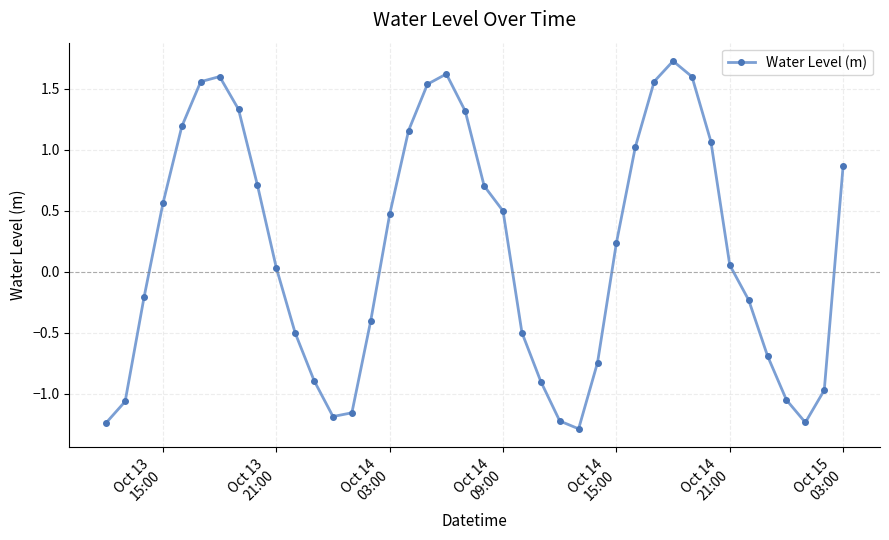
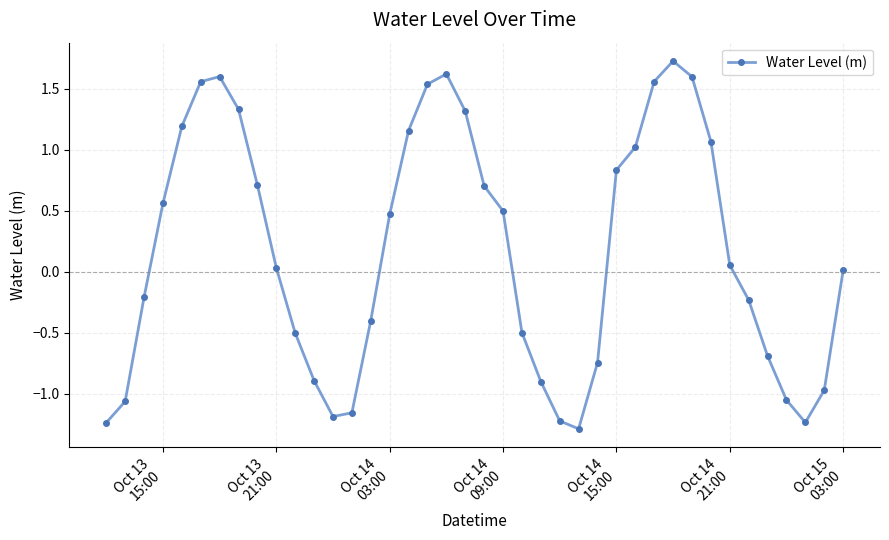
Oct 14 15:00: 0.24 -> 0.83
Oct 15 03:00: 0.87 -> 0.01
